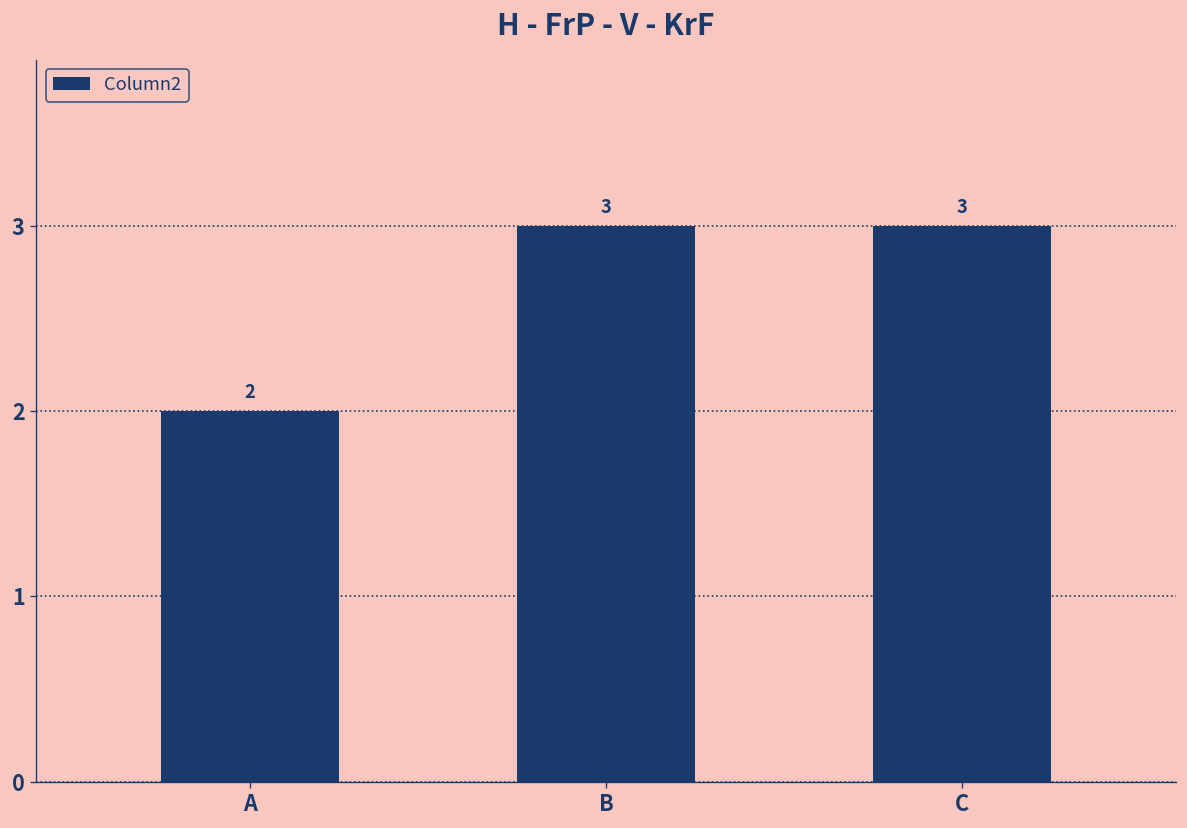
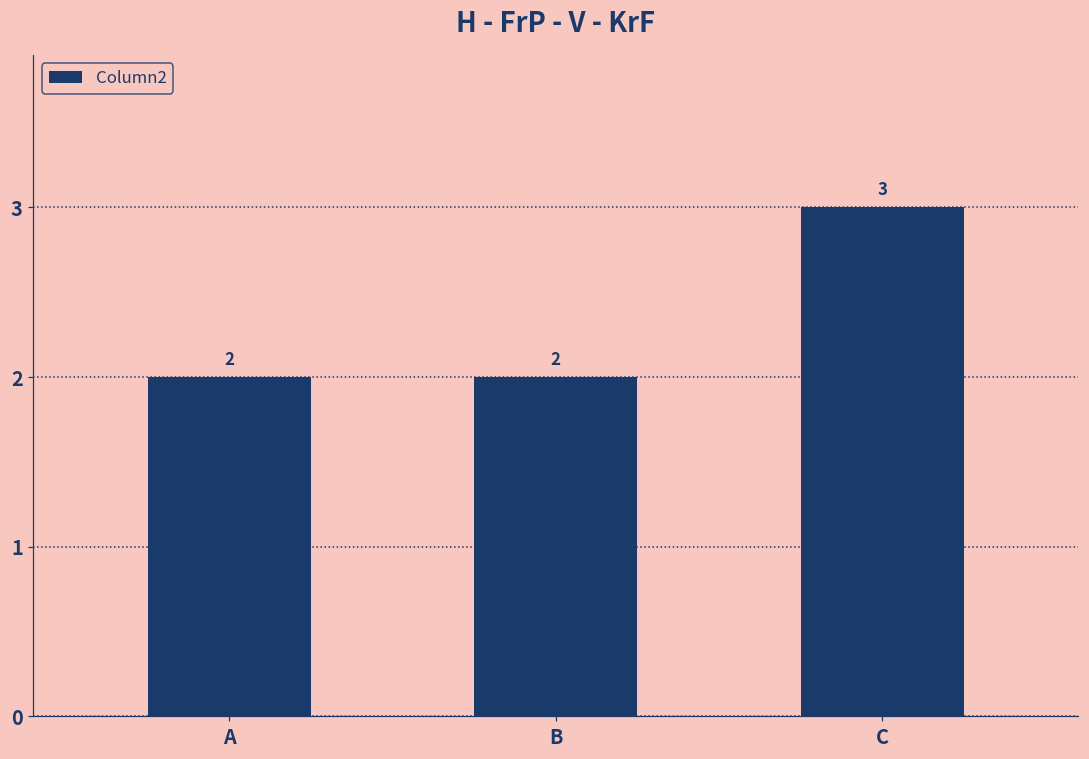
B: 3 -> 2
